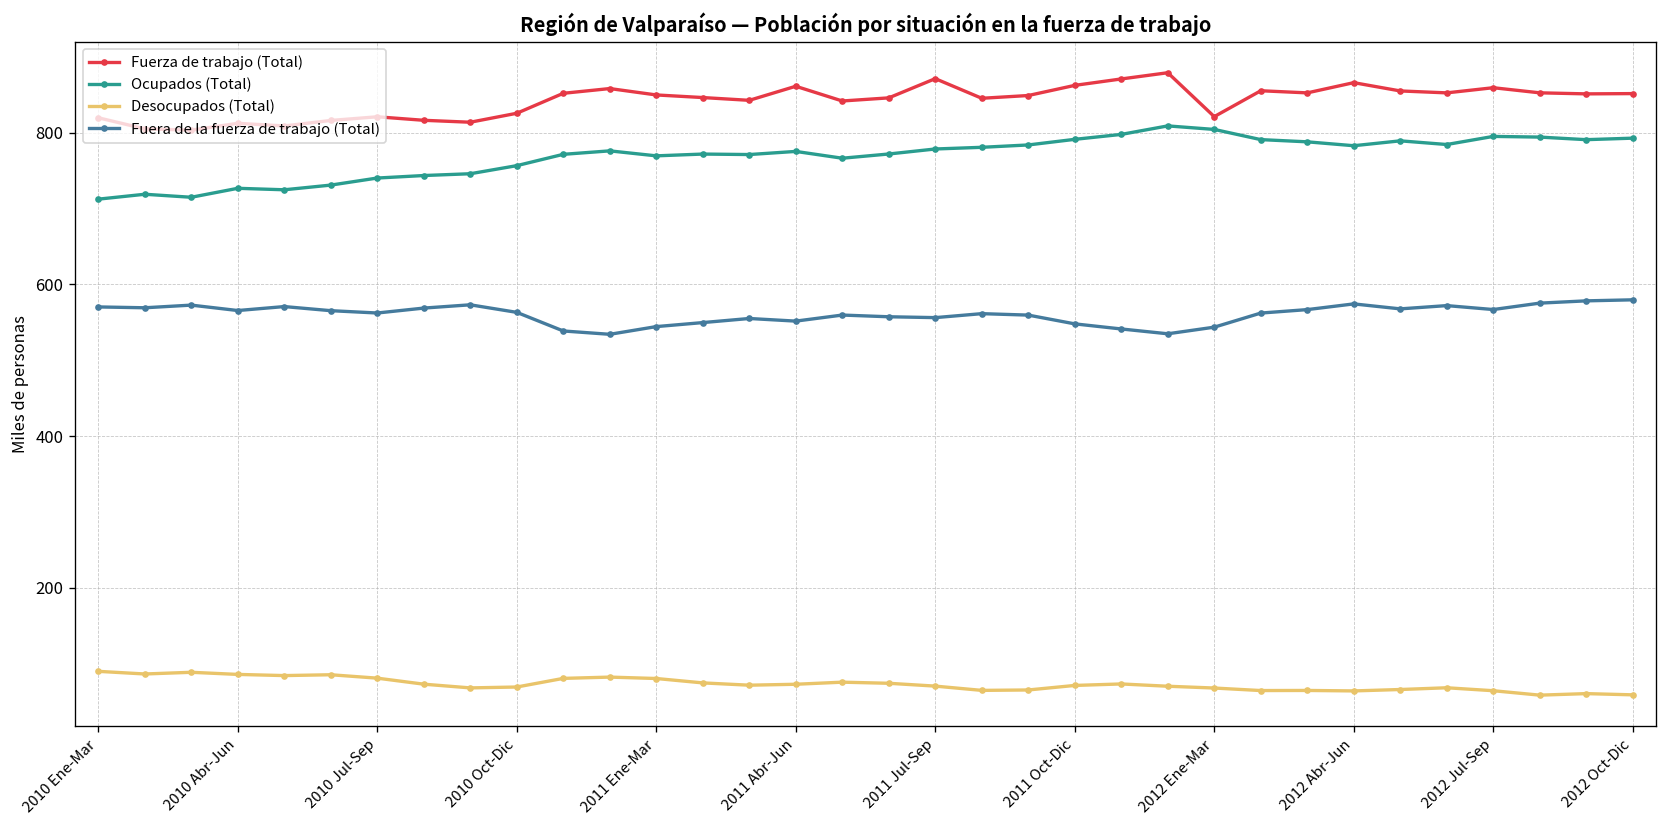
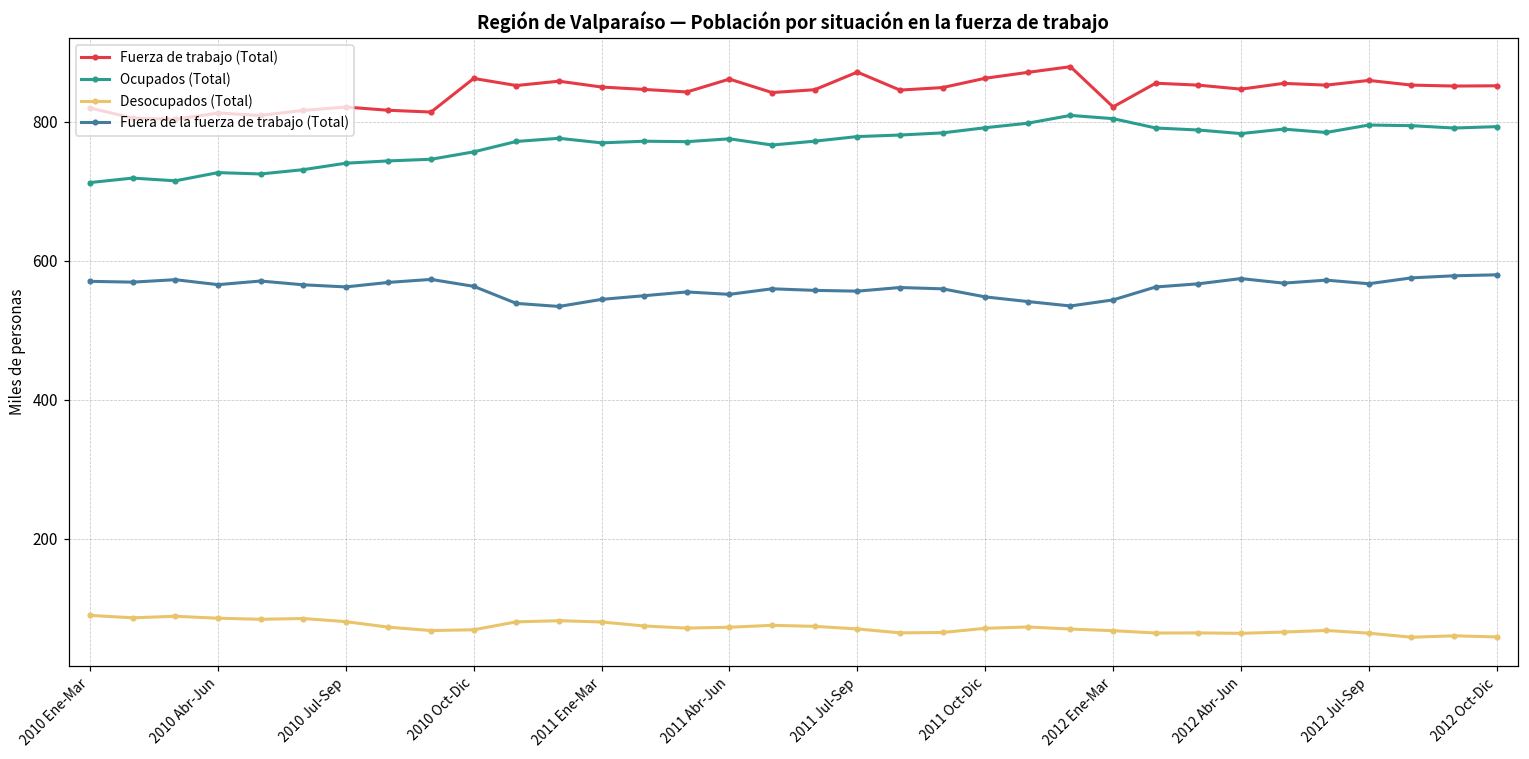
Fuerza de trabajo (Total), 2010 Oct-Dic: 830 -> 860
Fuerza de trabajo (Total), 2012 Abr-Jun: 870 -> 850
